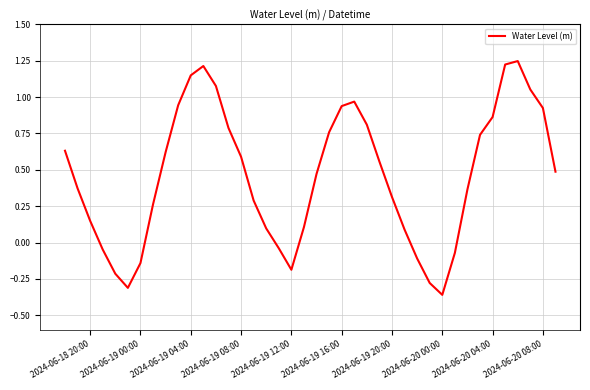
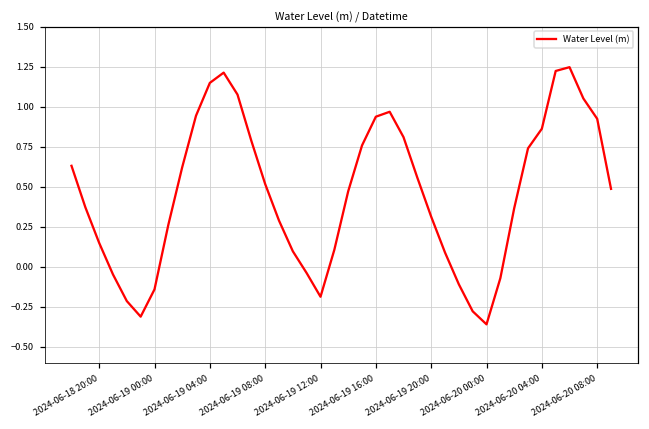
2024-06-19 08:00: 0.59 -> 0.52
